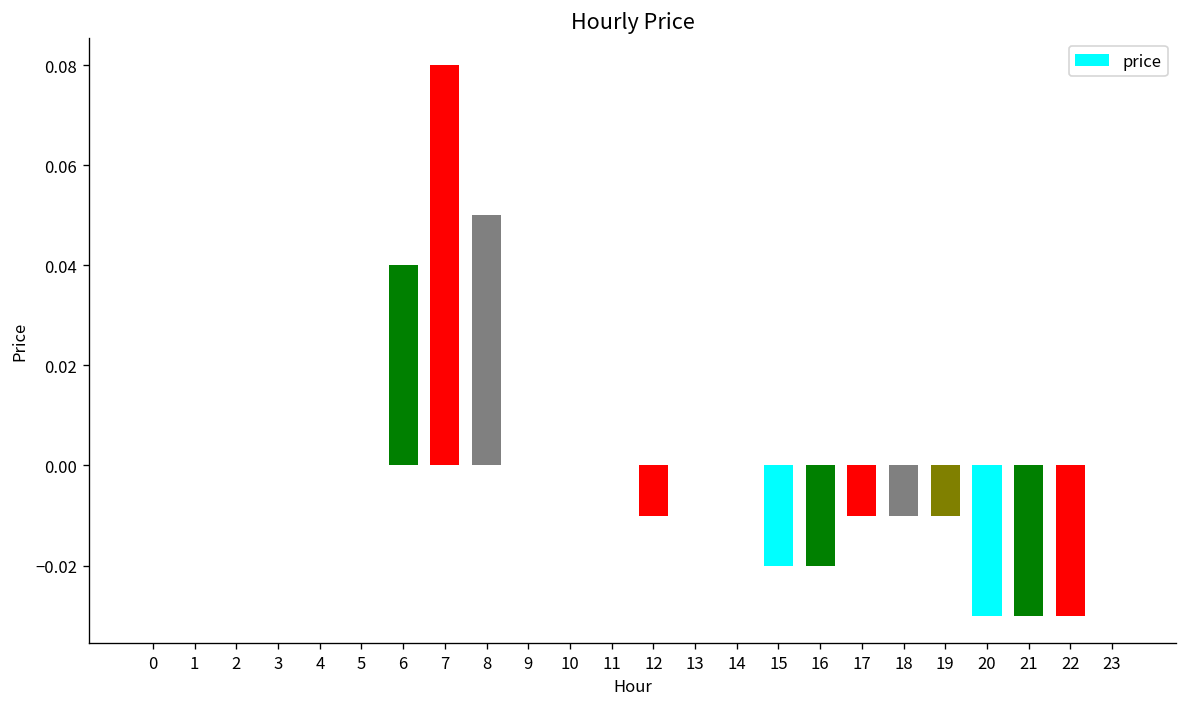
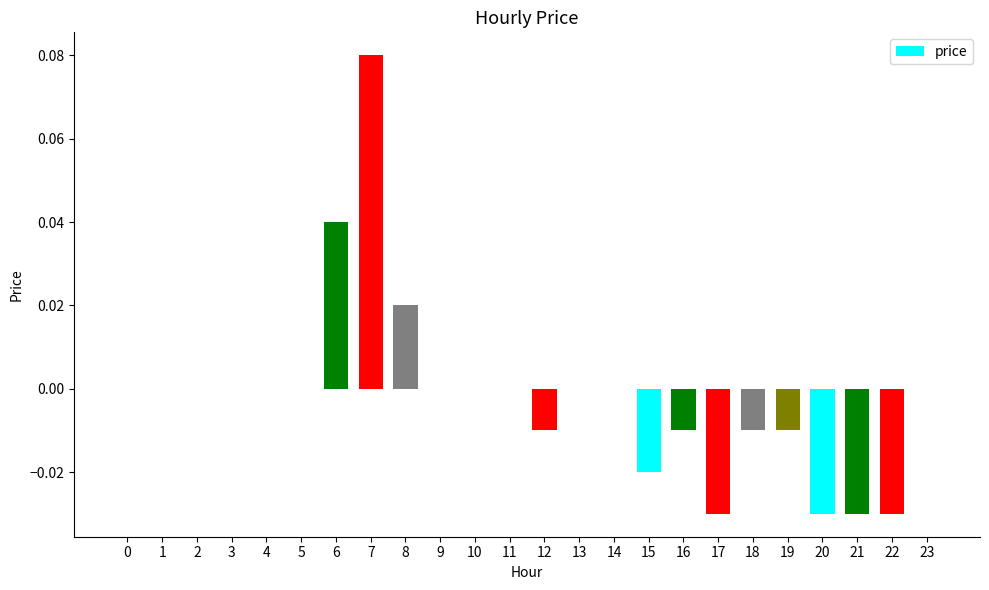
8: 0.05 -> 0.02
16: -0.02 -> -0.01
17: -0.01 -> -0.03
